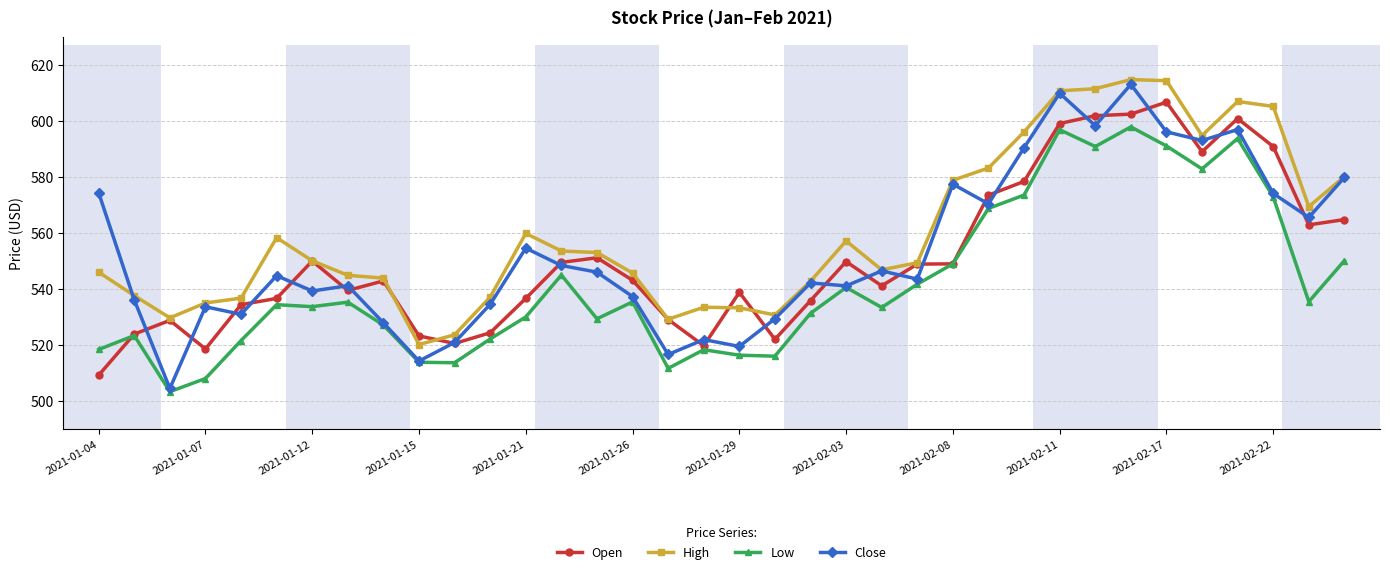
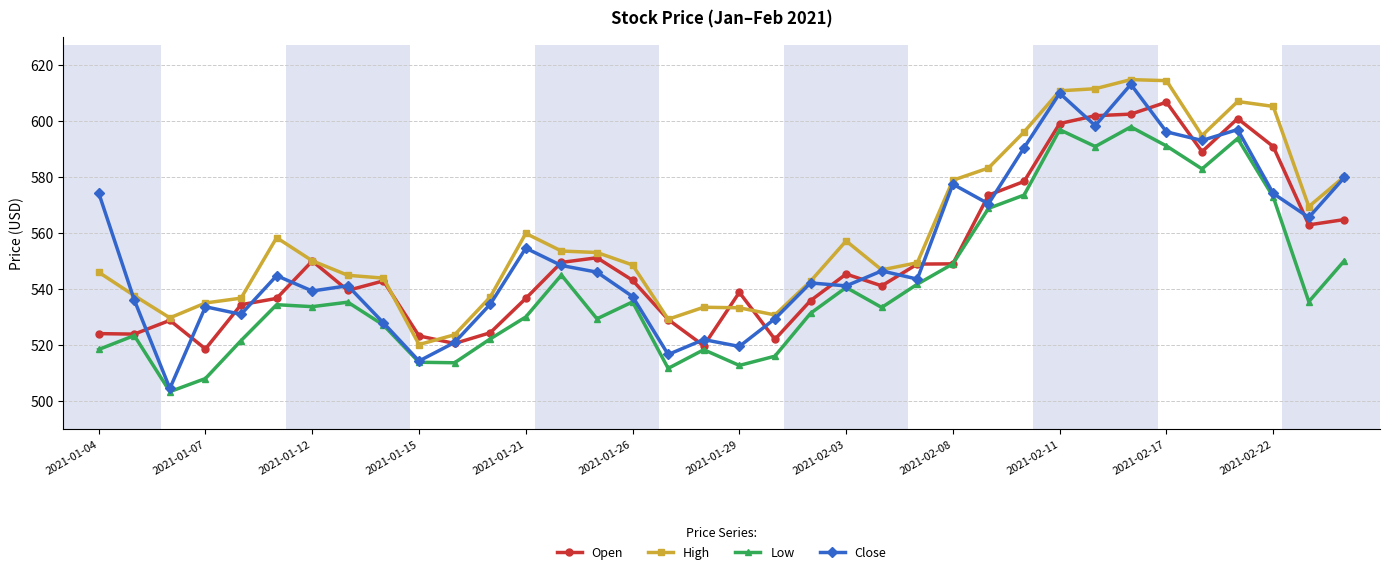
Open, 2021-01-04: 509 -> 524
High, 2021-01-26: 546 -> 549
Low, 2021-01-29: 516 -> 513
Open, 2021-02-03: 550 -> 545
